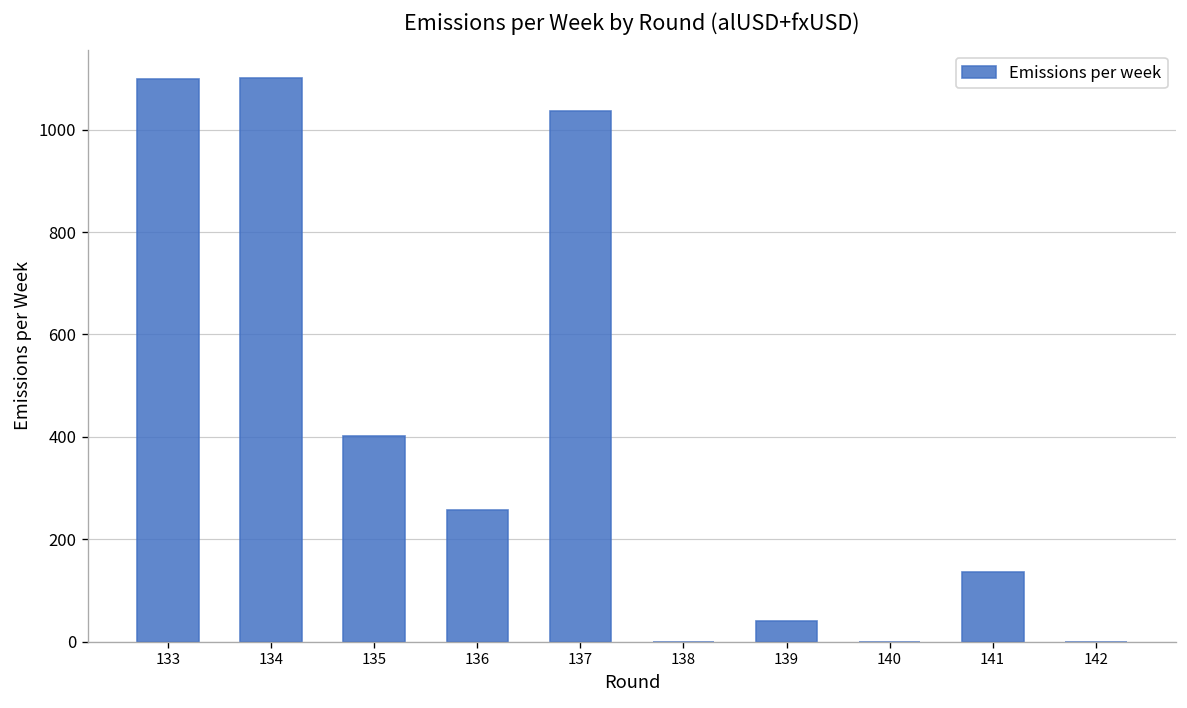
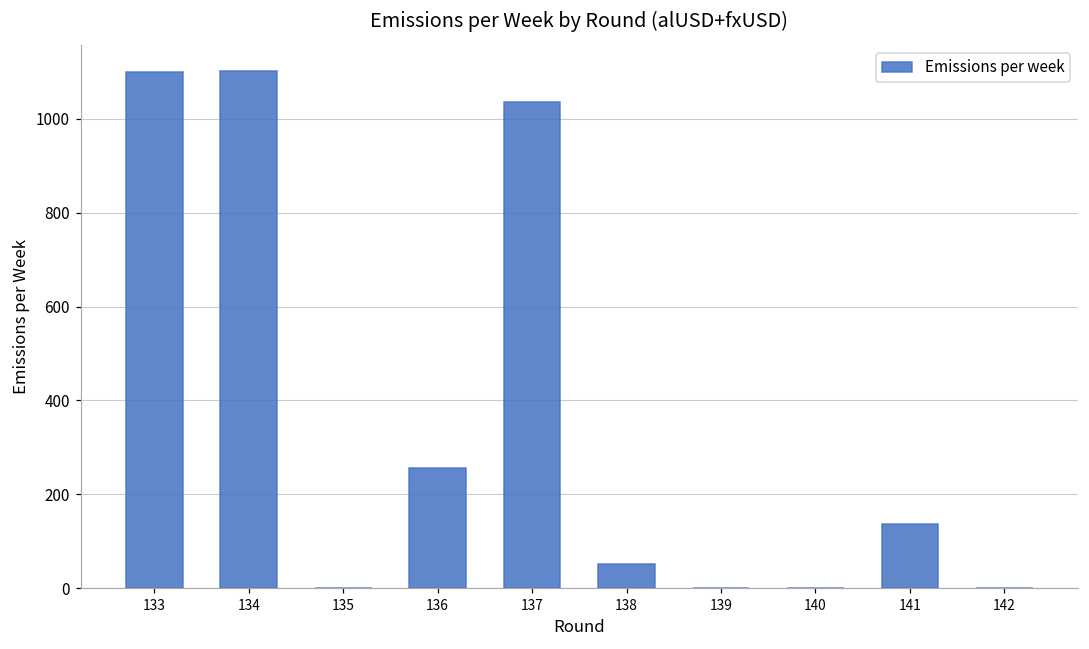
135: 400 -> 0
138: 0 -> 50
139: 40 -> 0
